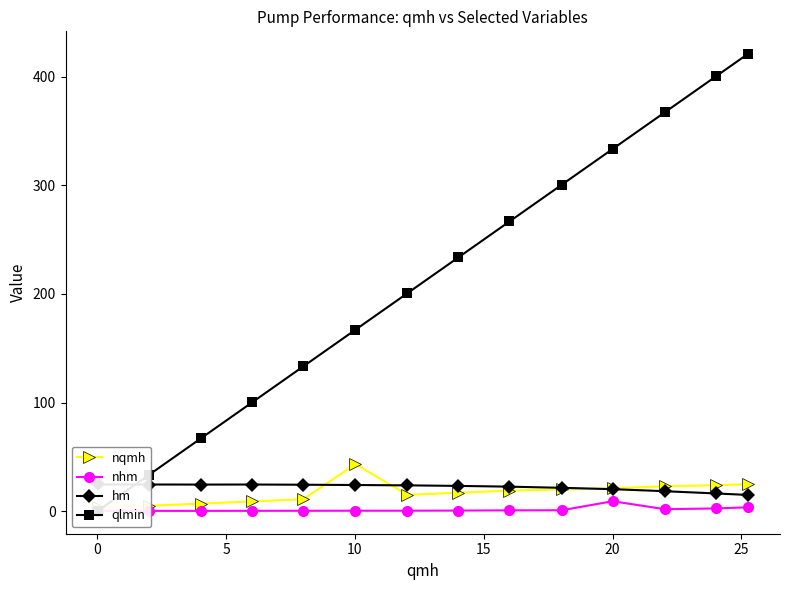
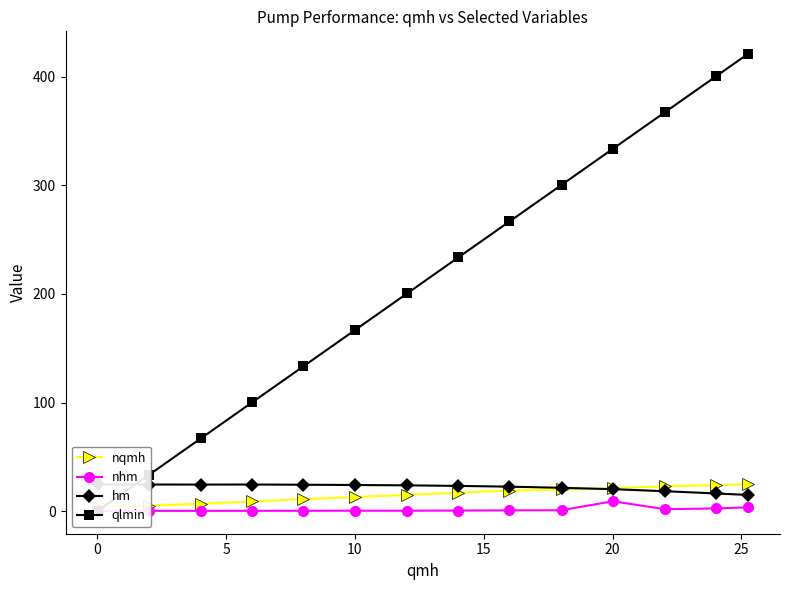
nqmh, 10: 43 -> 13
